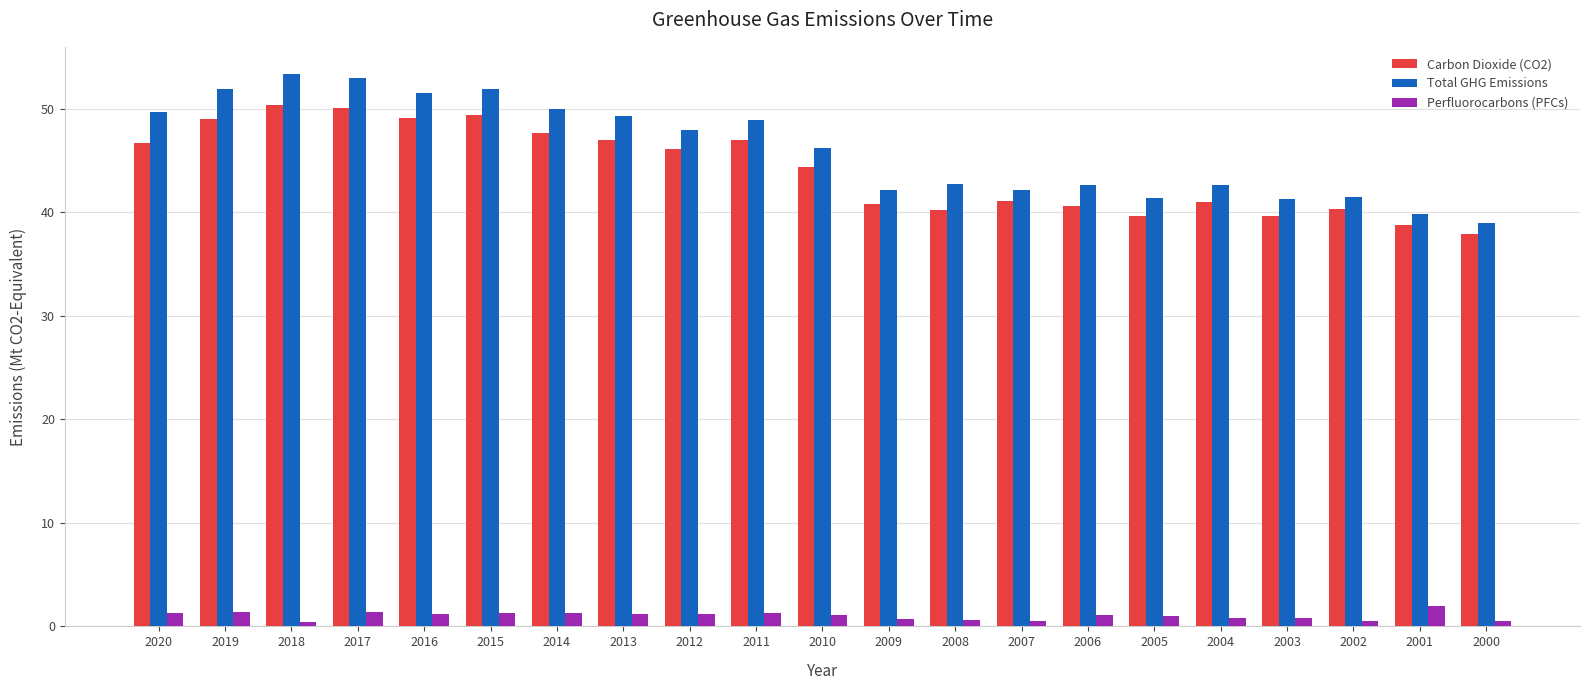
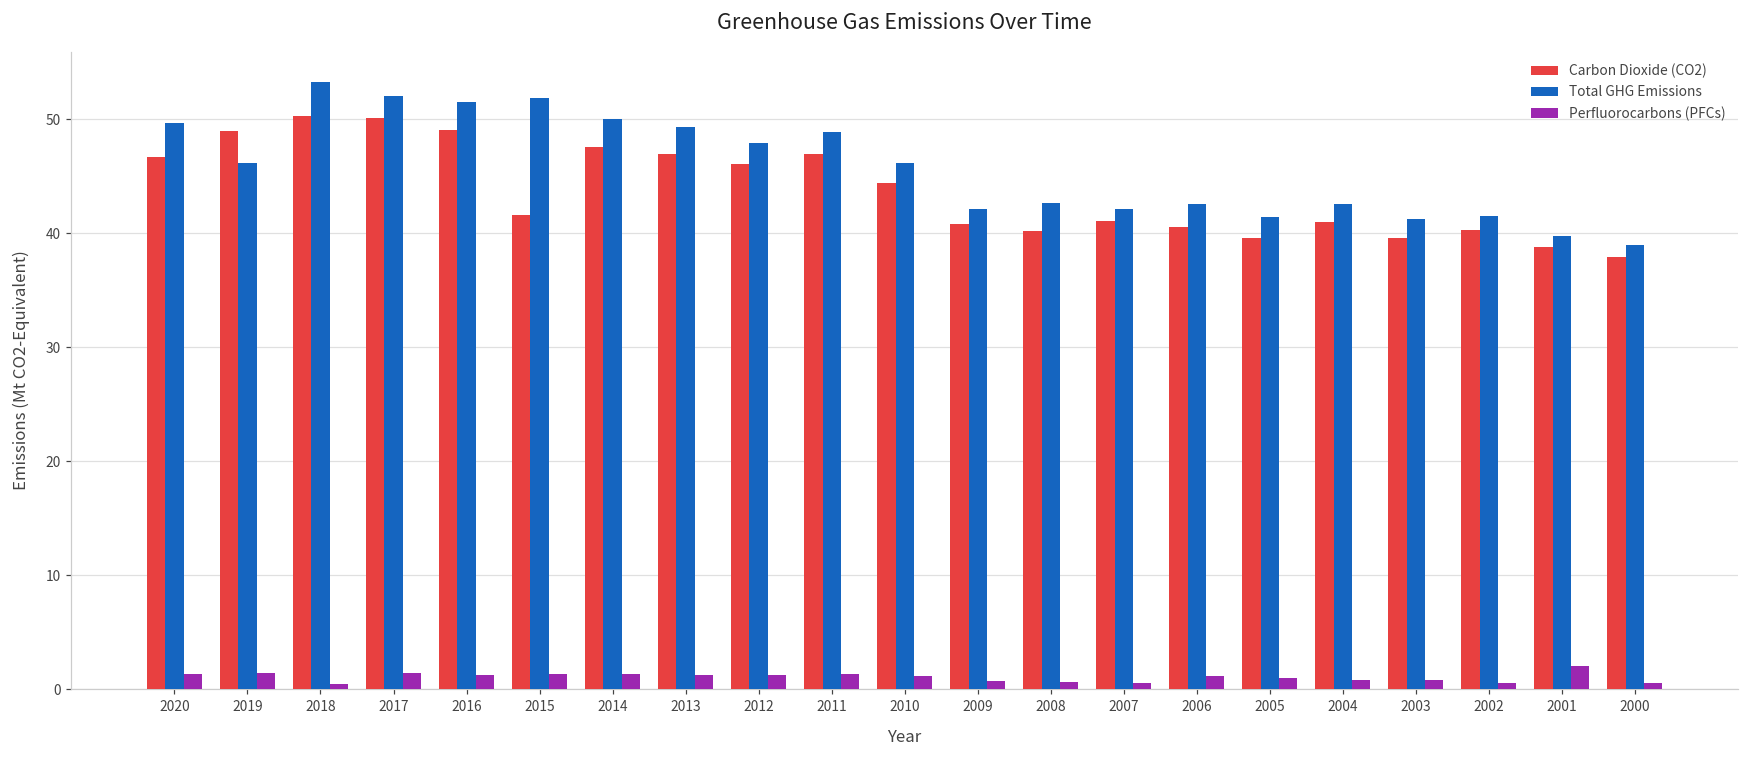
Total GHG Emissions, 2019: 51.9 -> 46.2
Total GHG Emissions, 2017: 53.0 -> 52.1
Carbon Dioxide (CO2), 2015: 49.4 -> 41.6
